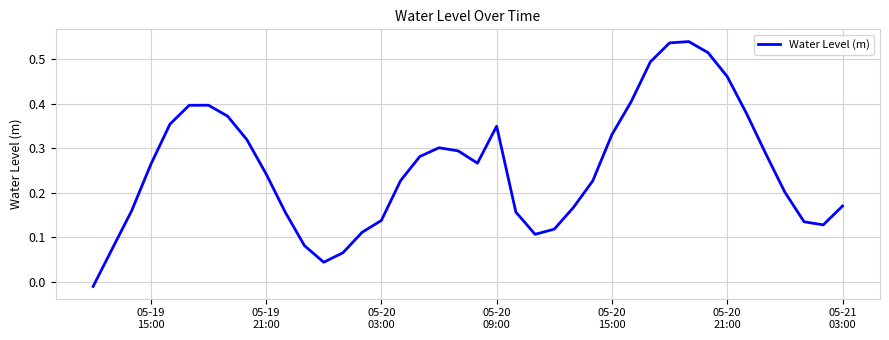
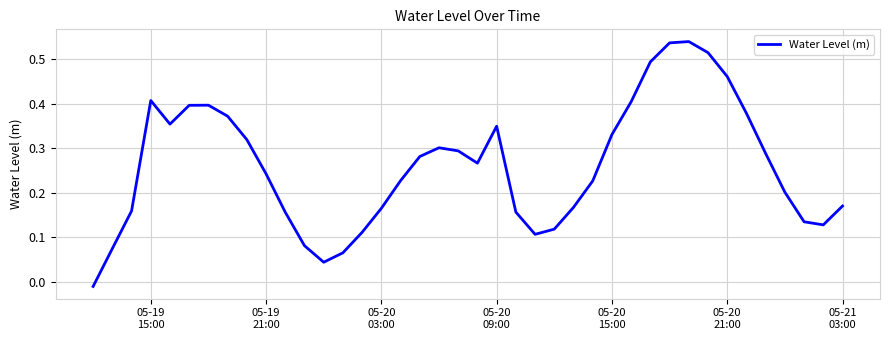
05-19 15:00: 0.26 -> 0.41
05-20 03:00: 0.14 -> 0.17
